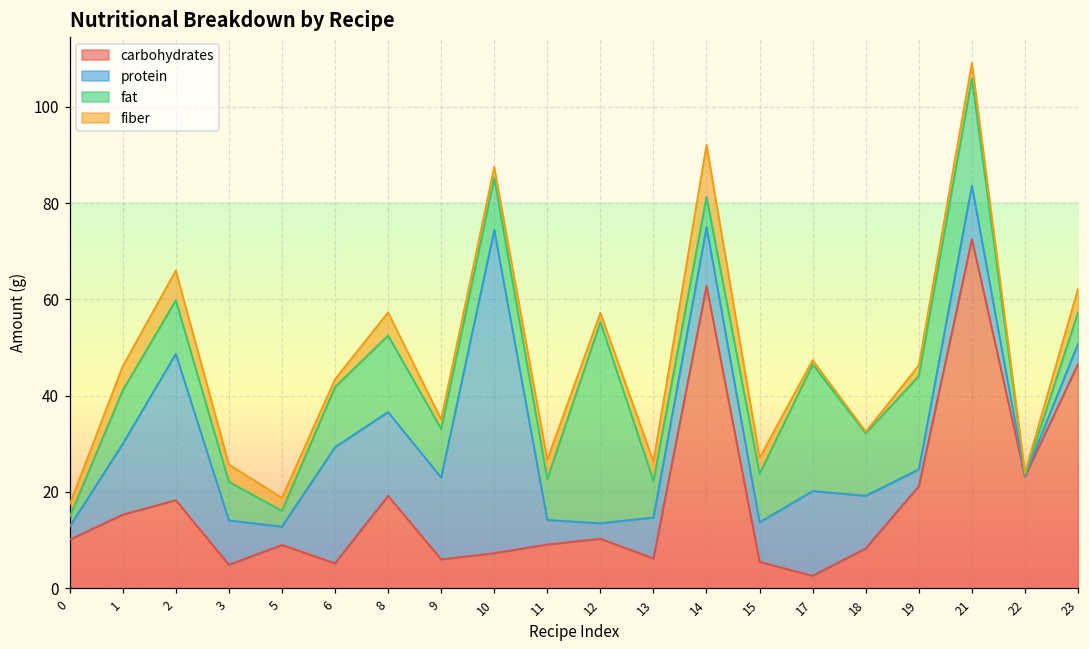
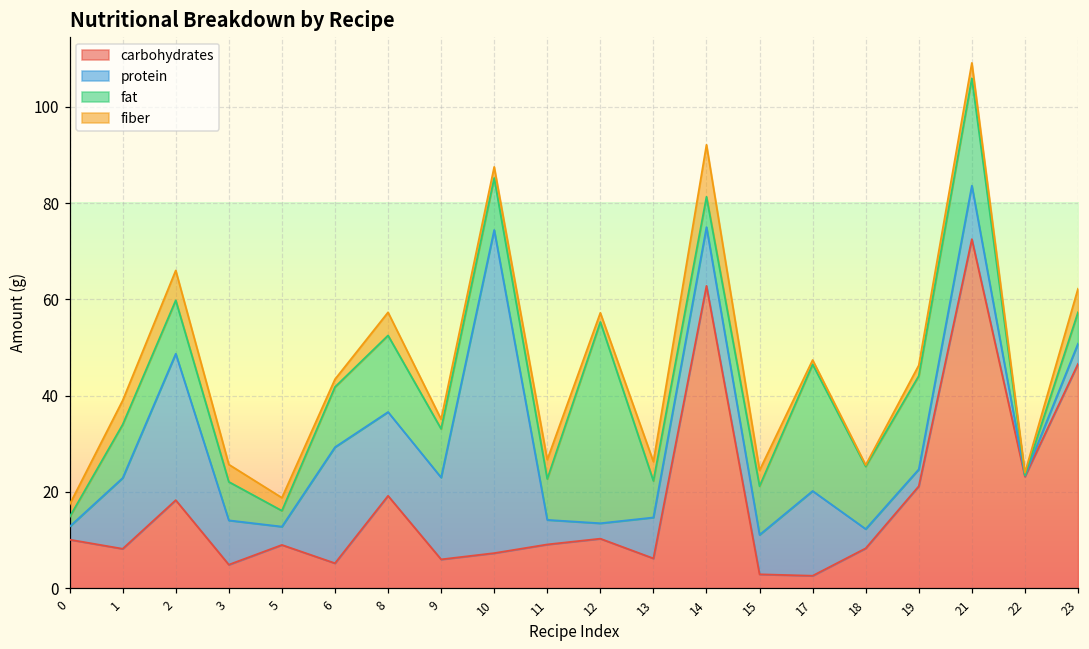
carbohydrates, 1: 15 -> 8
carbohydrates, 15: 6 -> 3
protein, 18: 11 -> 4
